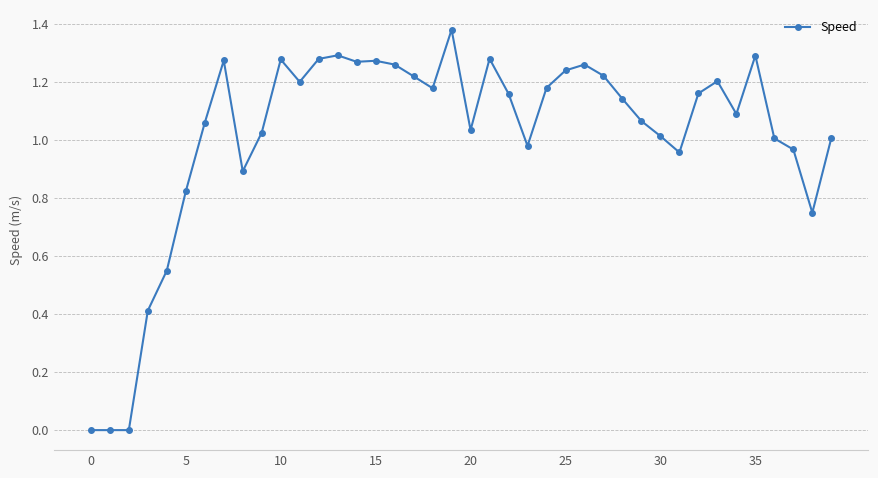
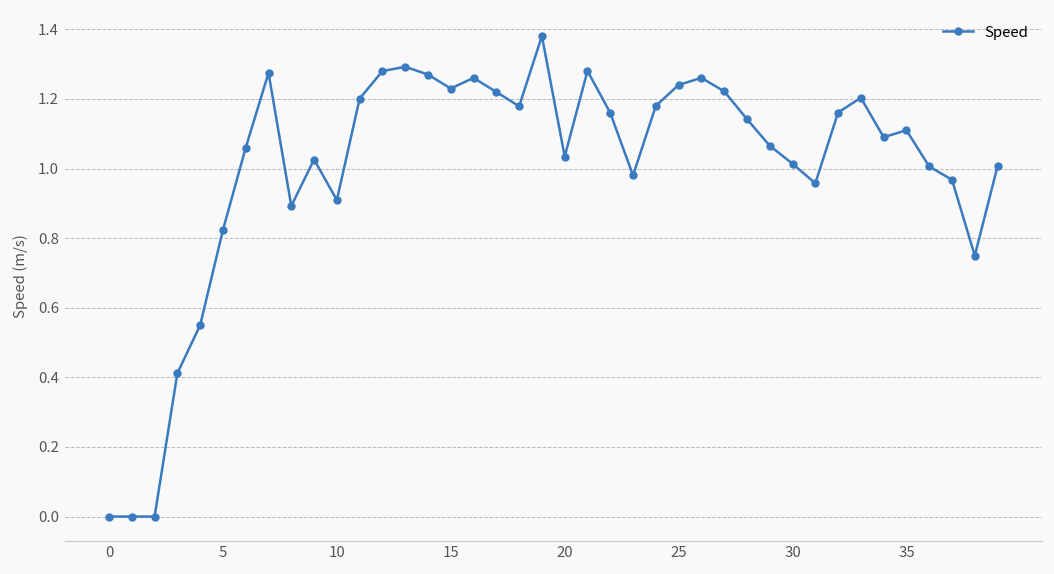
10: 1.28 -> 0.91
15: 1.27 -> 1.23
35: 1.29 -> 1.11
